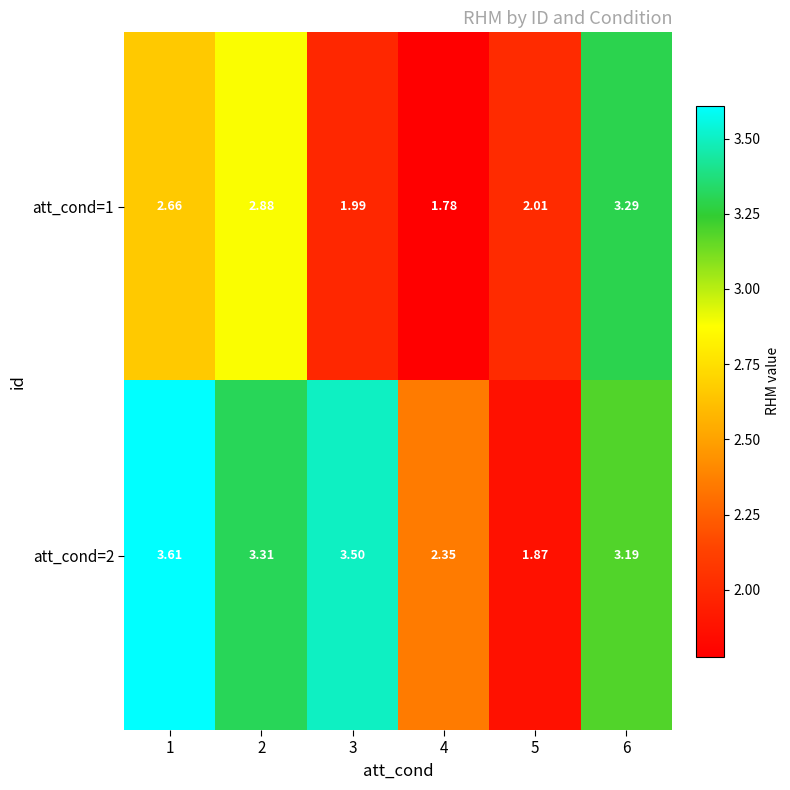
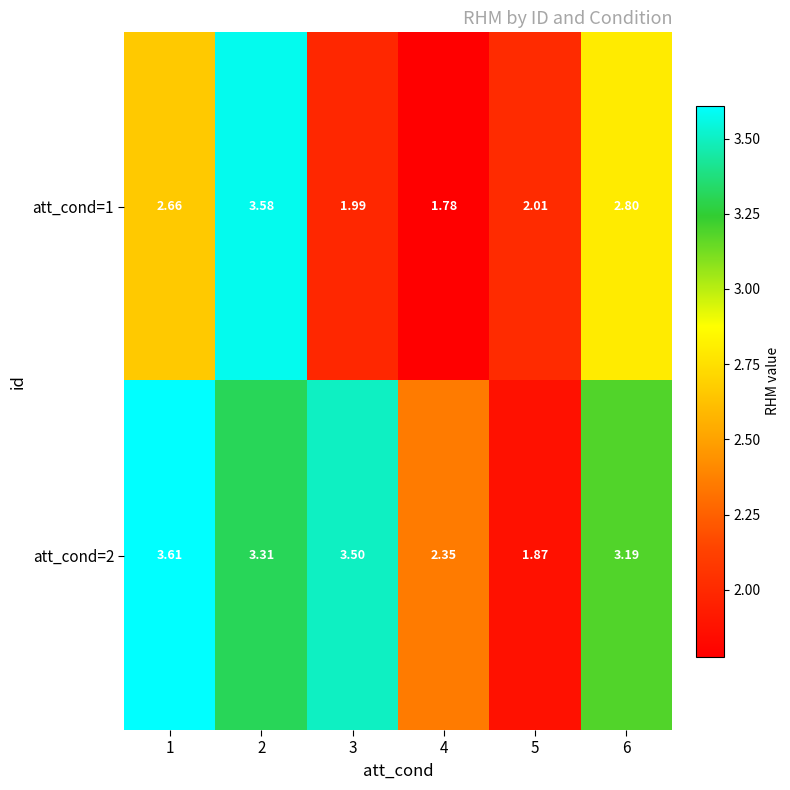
att_cond=1, 2: 2.88 -> 3.58
att_cond=1, 6: 3.29 -> 2.80
